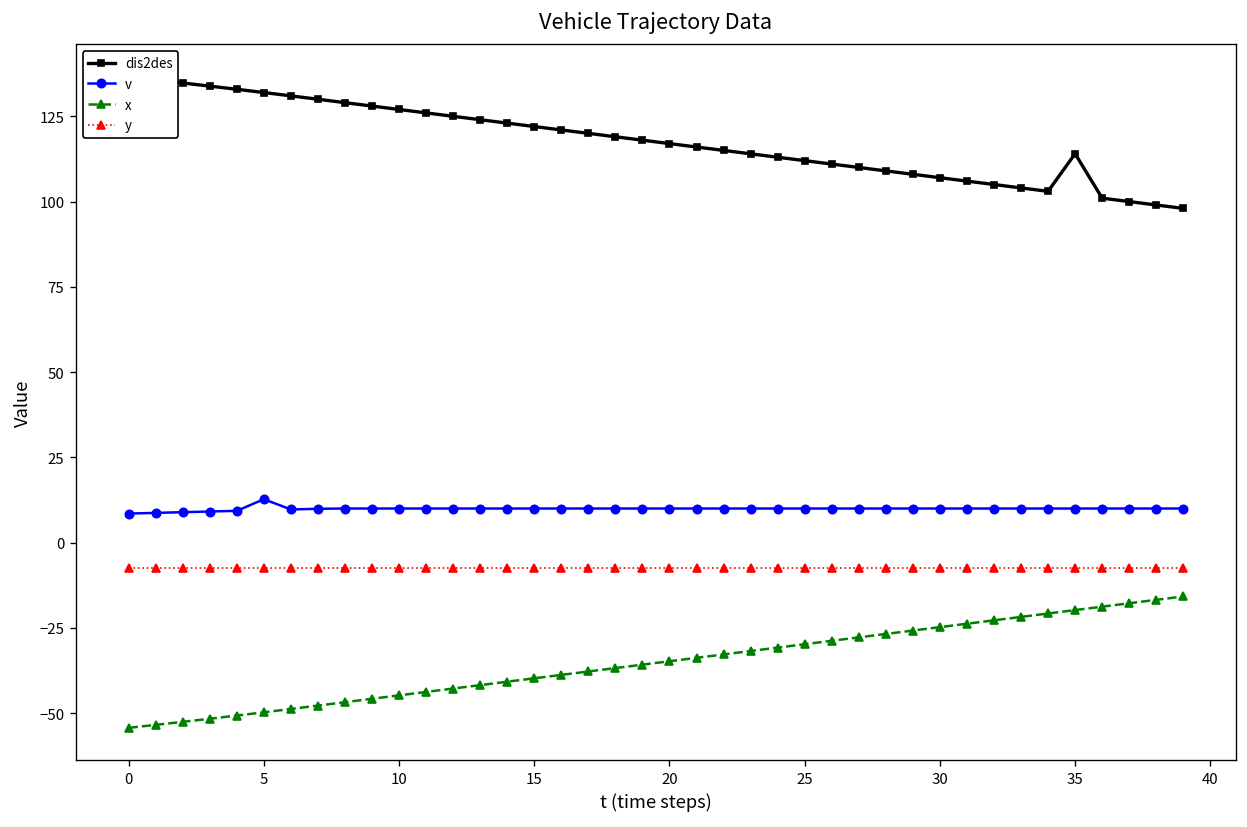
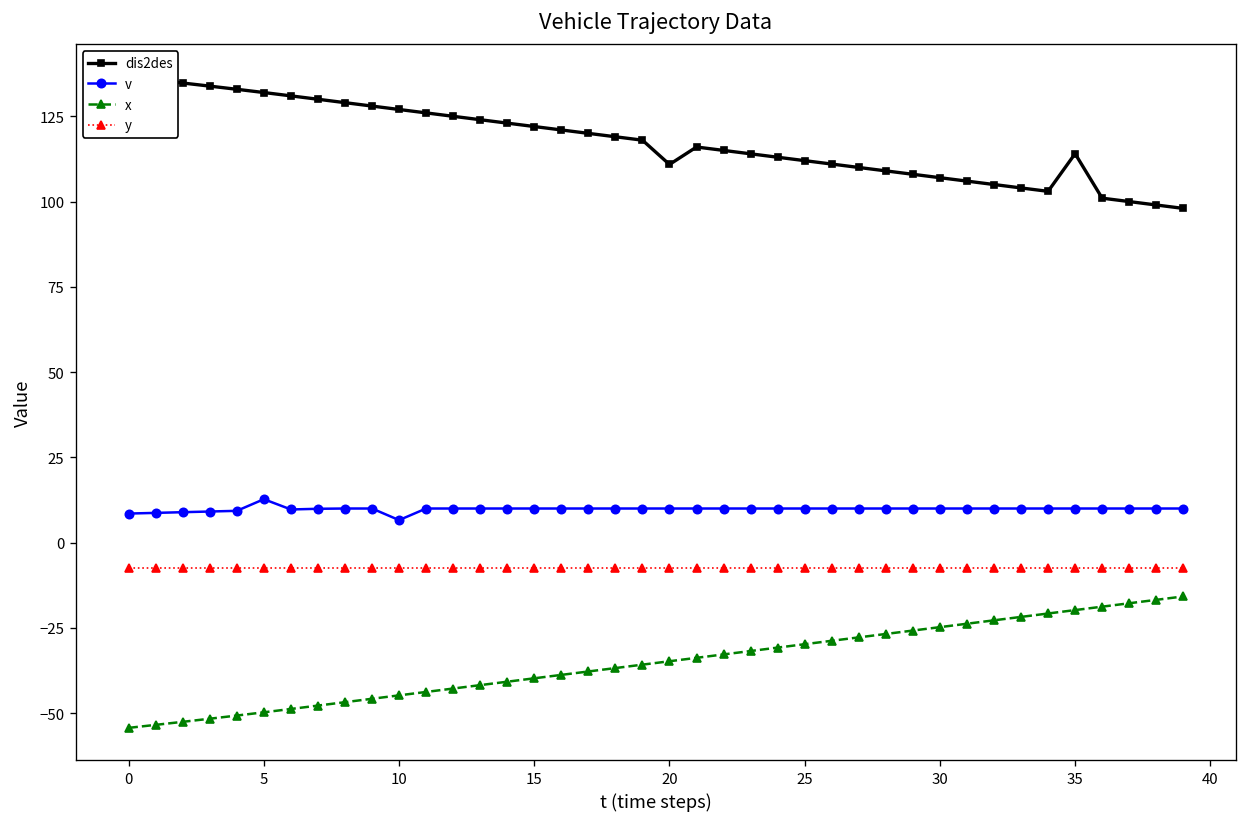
v, 10: 10 -> 7
dis2des, 20: 117 -> 111
